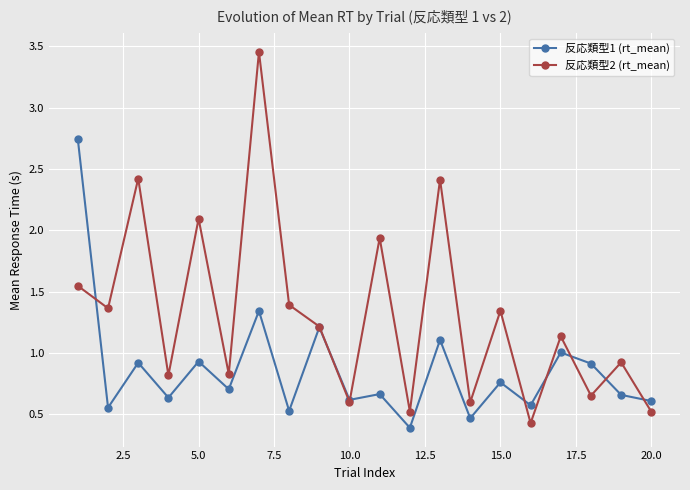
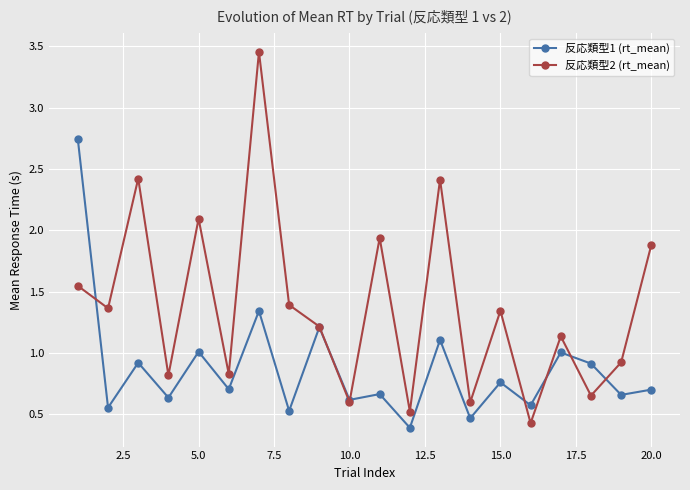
反応類型1 (rt_mean), 5.0: 0.93 -> 1.01
反応類型1 (rt_mean), 20.0: 0.61 -> 0.70
反応類型2 (rt_mean), 20.0: 0.52 -> 1.88
